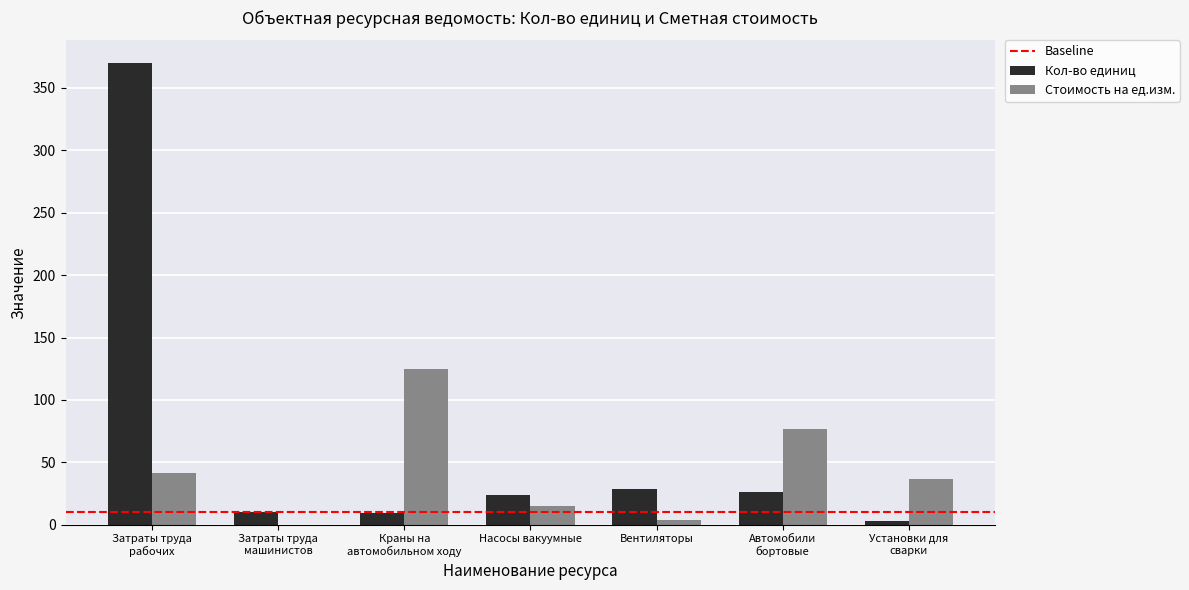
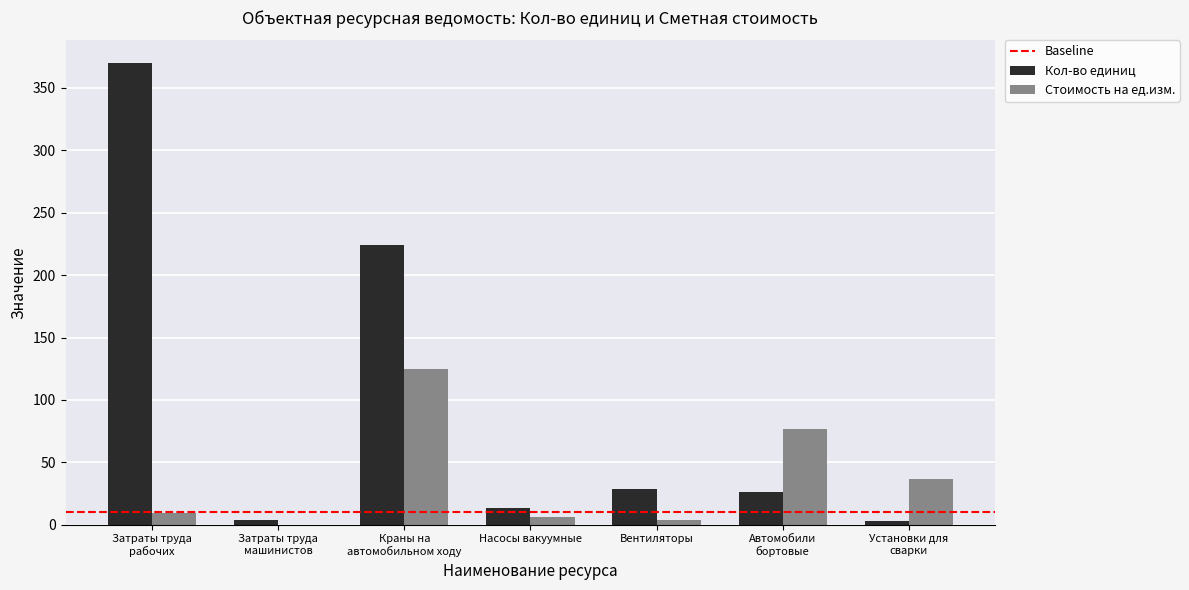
Стоимость на ед.изм., Затраты труда рабочих: 41 -> 10
Кол-во единиц, Затраты труда машинистов: 10 -> 4
Кол-во единиц, Краны на автомобильном ходу: 10 -> 224
Кол-во единиц, Насосы вакуумные: 24 -> 13
Стоимость на ед.изм., Насосы вакуумные: 15 -> 6
